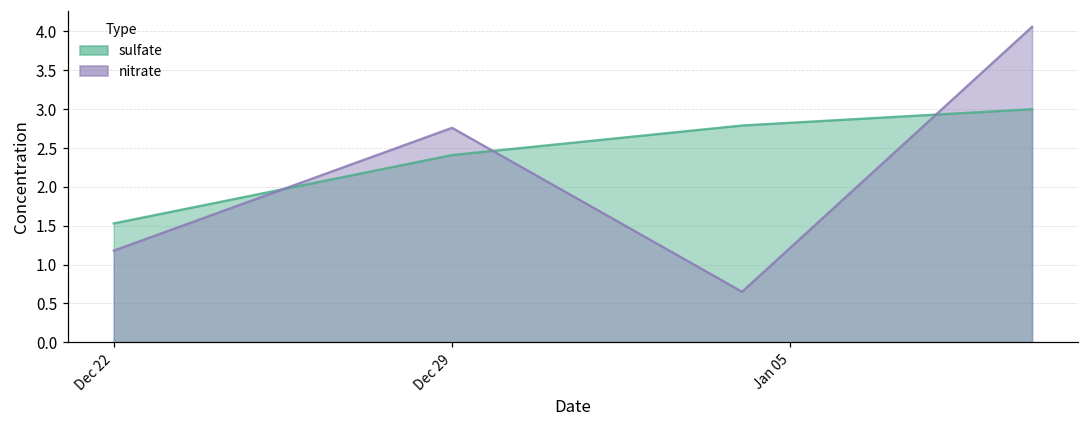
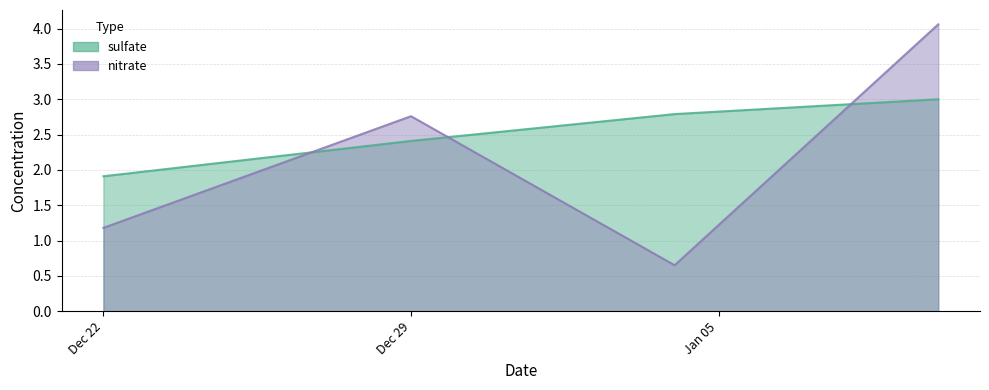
sulfate, Dec 22: 1.5 -> 1.9
